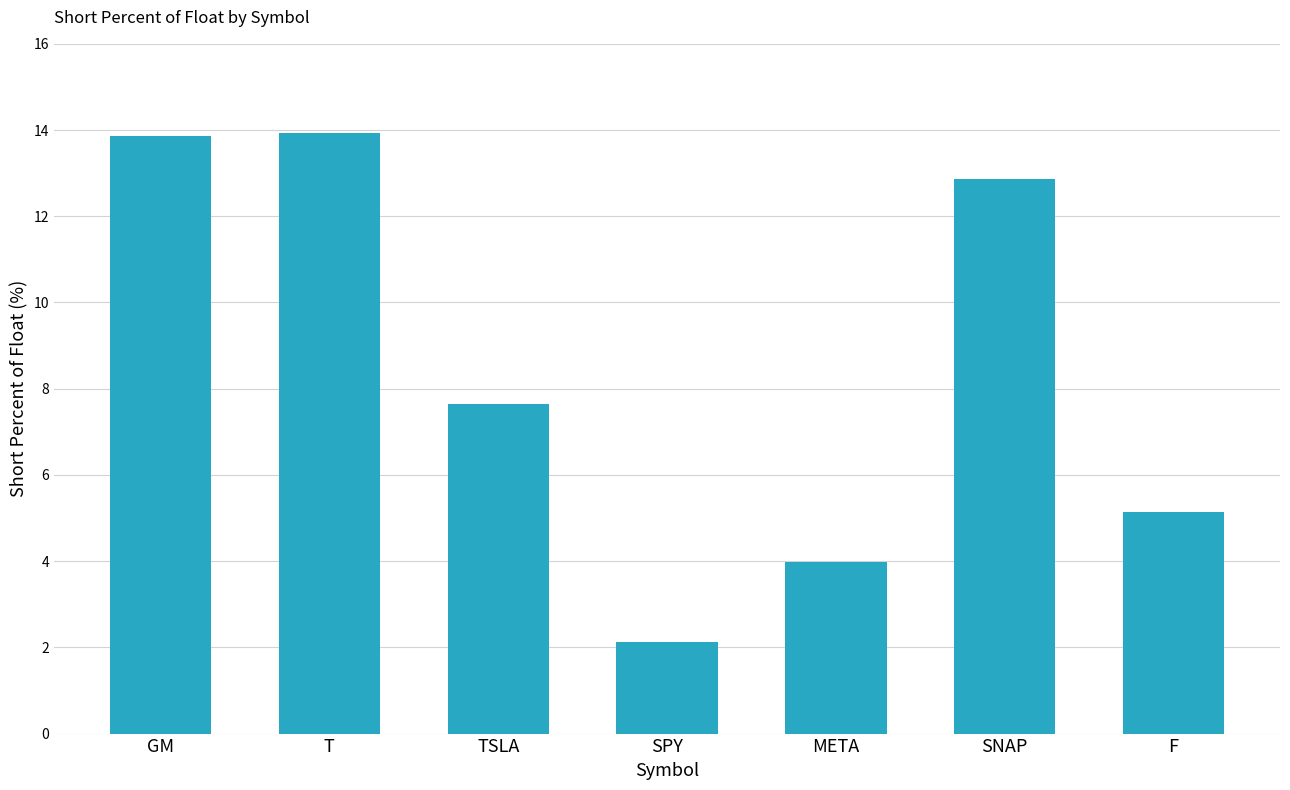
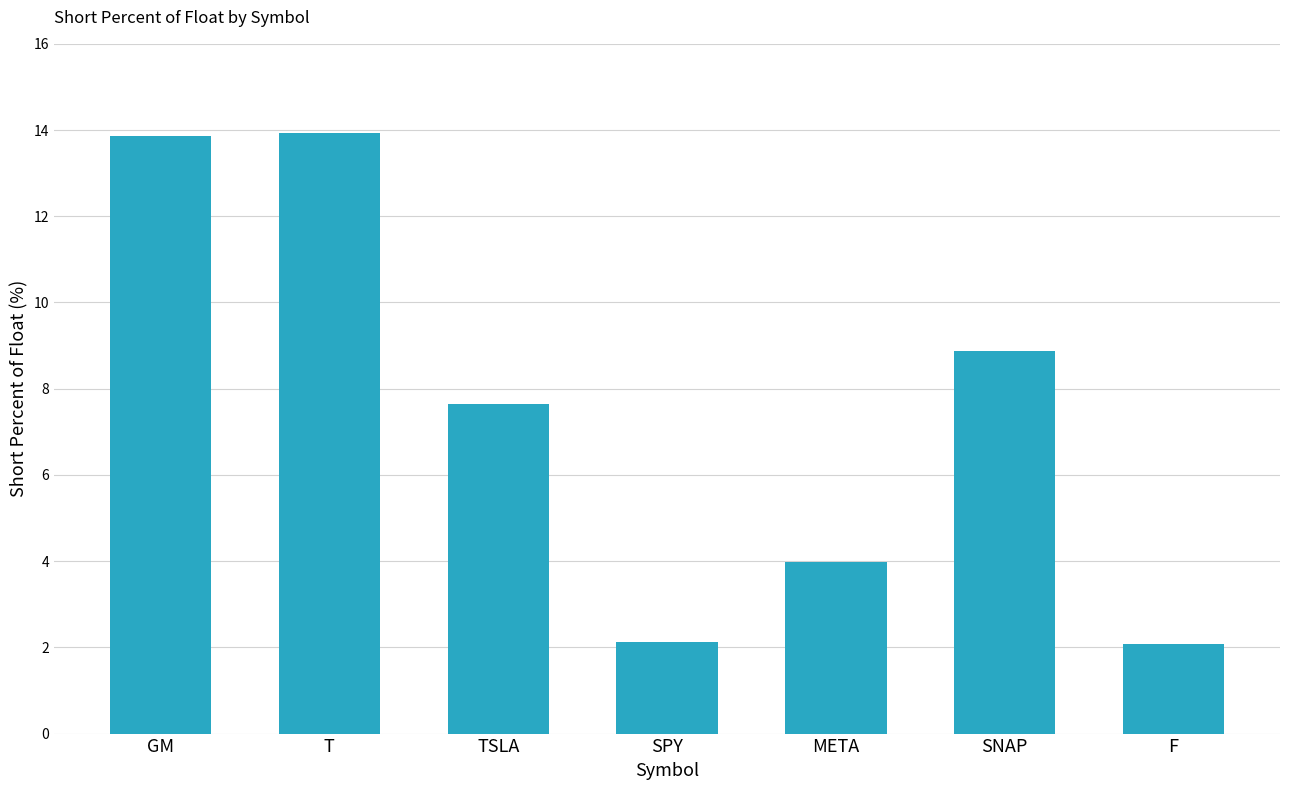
SNAP: 12.9 -> 8.9
F: 5.1 -> 2.1
